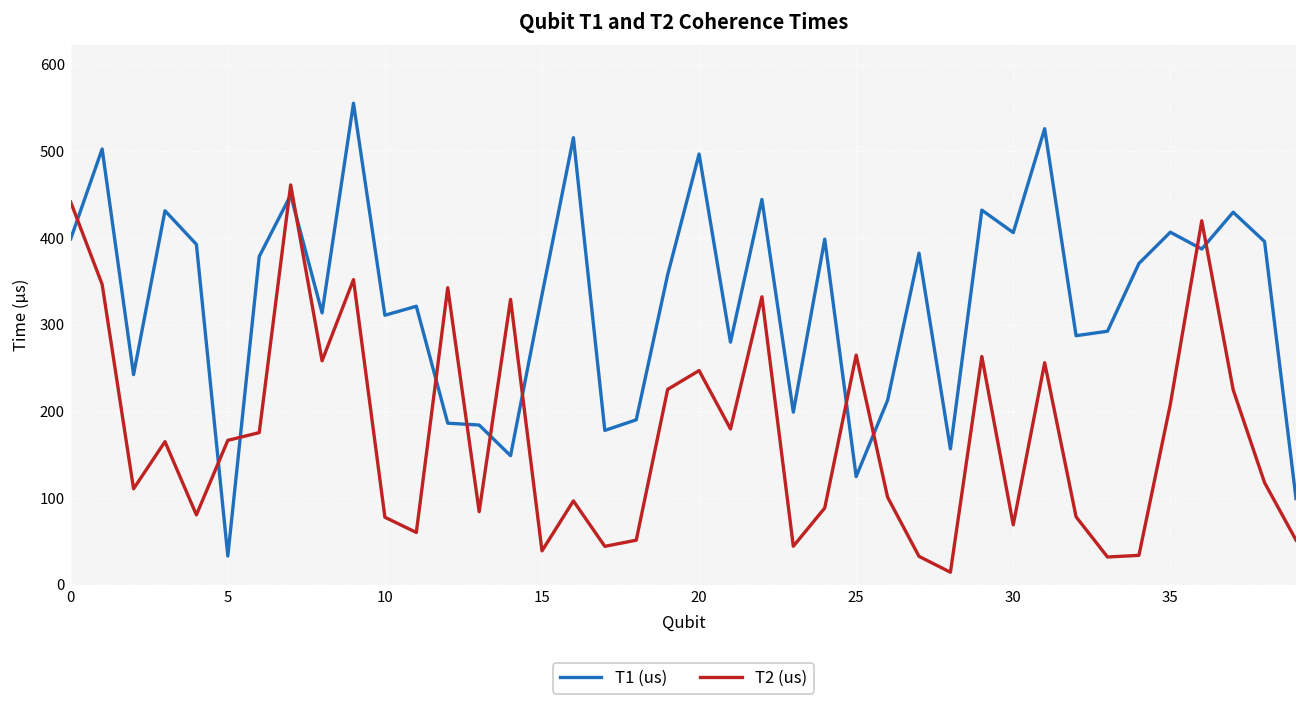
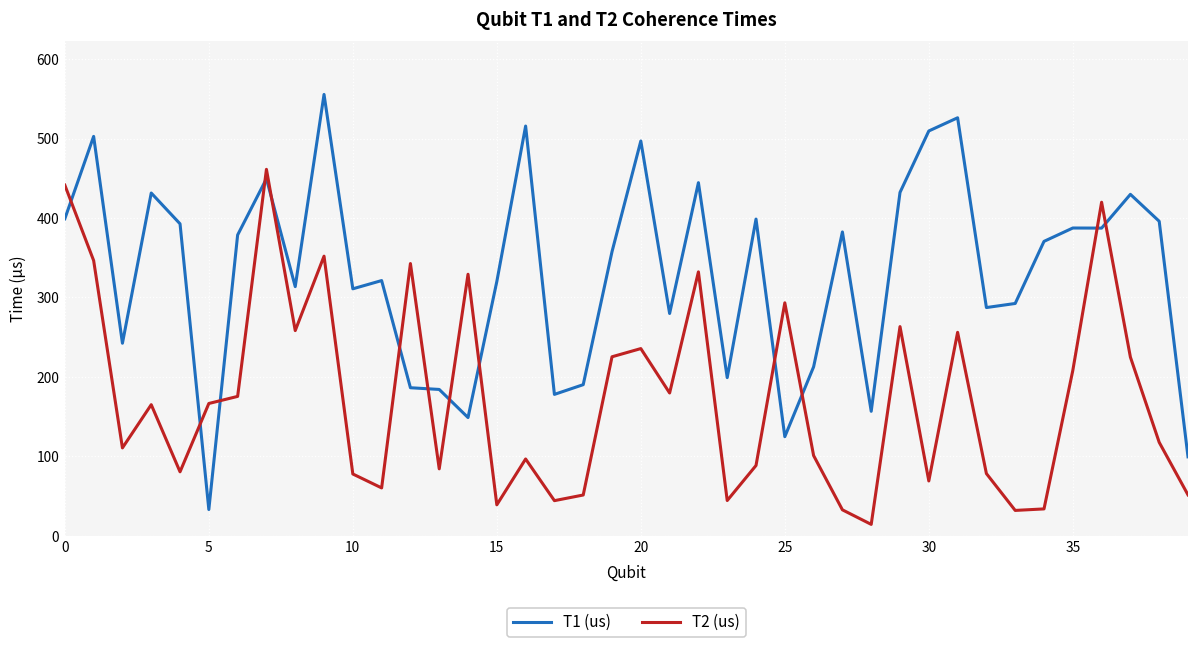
T1 (us), 15: 330 -> 320
T2 (us), 20: 250 -> 240
T2 (us), 25: 260 -> 290
T1 (us), 30: 410 -> 510
T1 (us), 35: 410 -> 390
